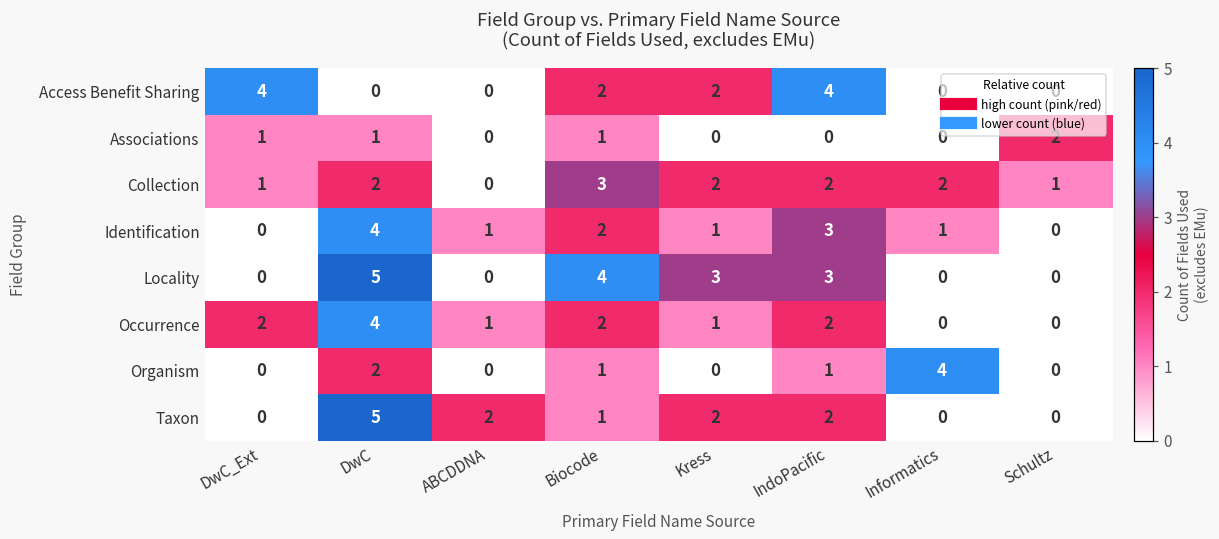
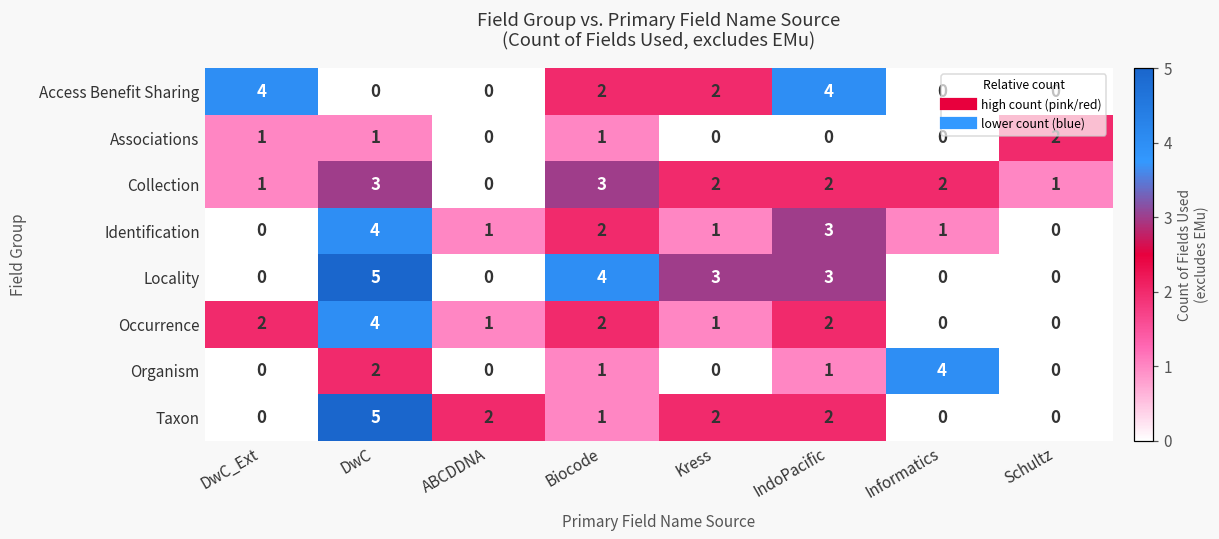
Collection, DwC: 2 -> 3
